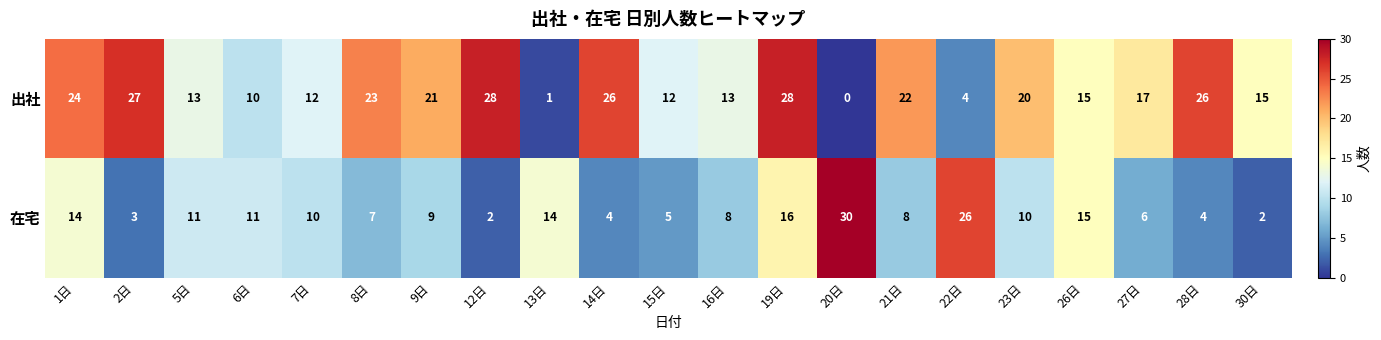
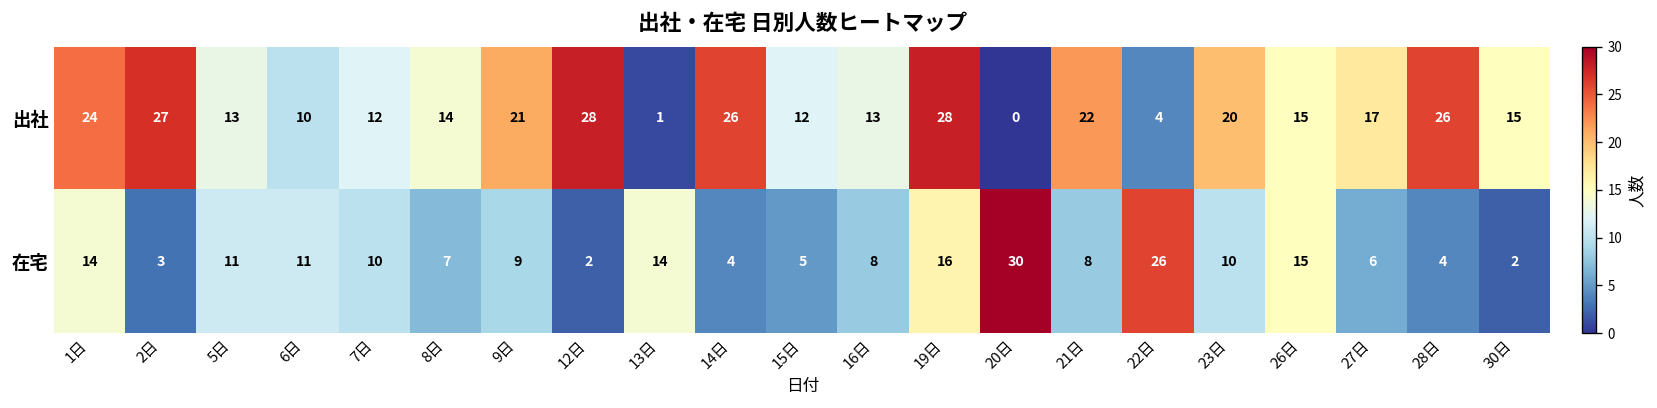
出社, 8日: 23 -> 14
